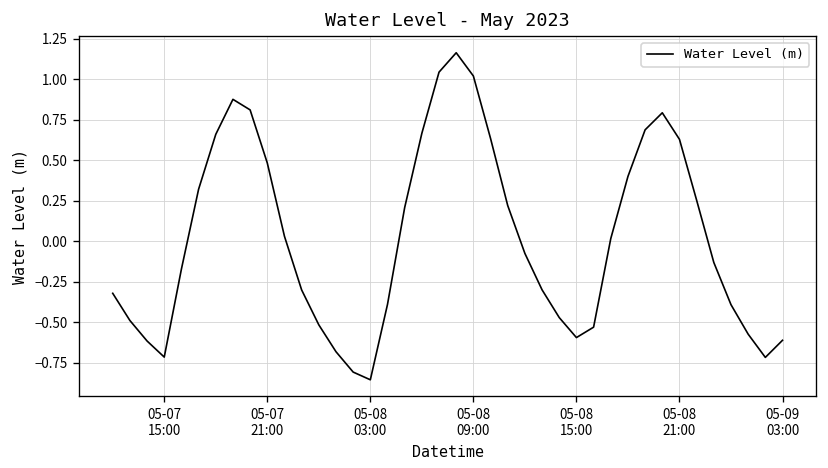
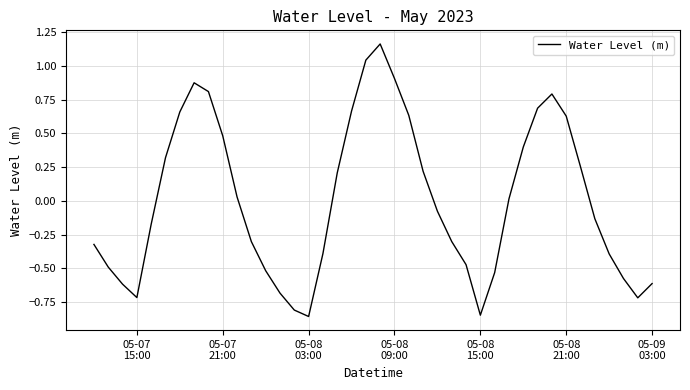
05-08 09:00: 1.02 -> 0.91
05-08 15:00: -0.60 -> -0.85
